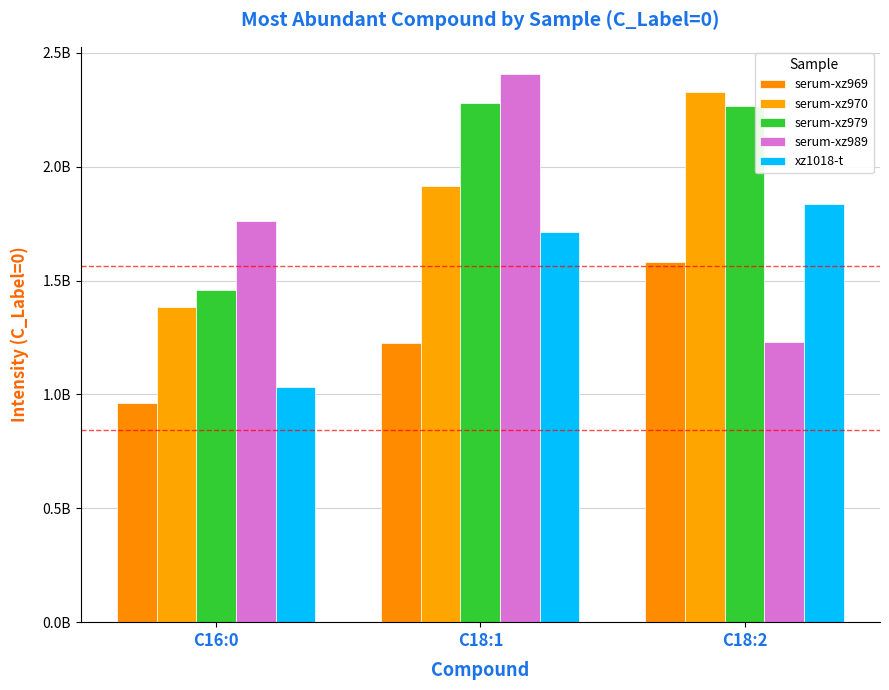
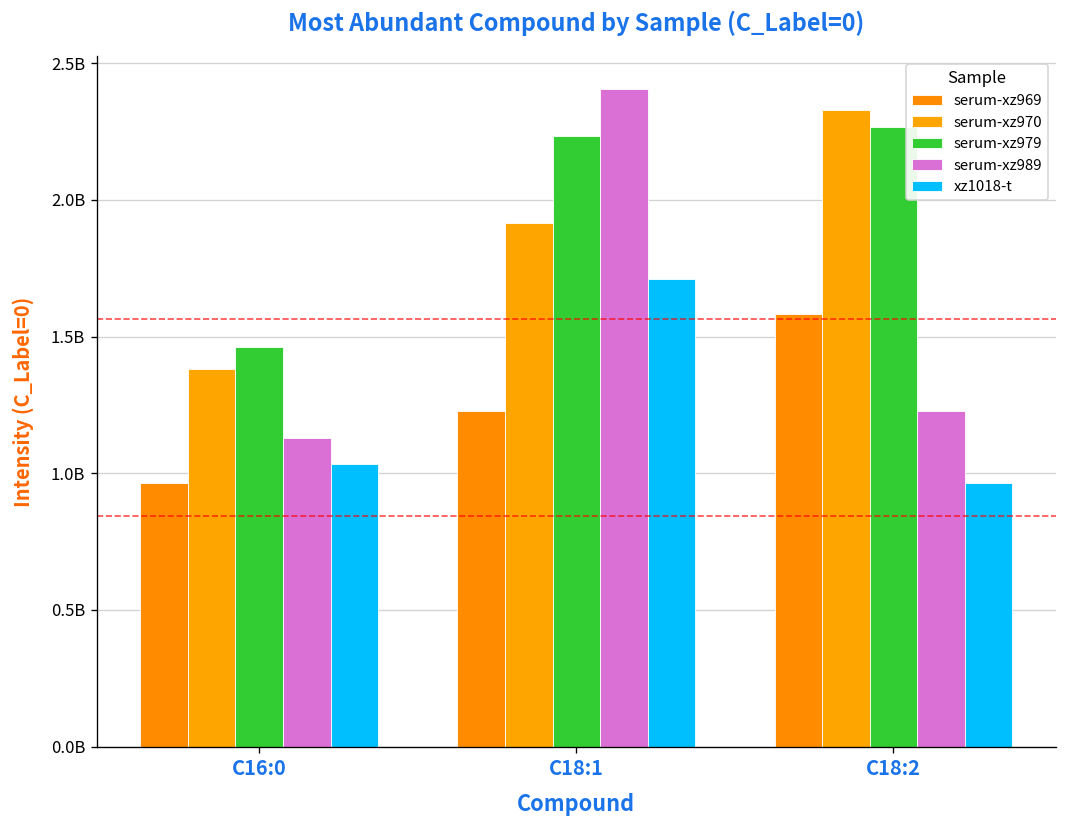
serum-xz989, C16:0: 1760000000 -> 1130000000
serum-xz979, C18:1: 2280000000 -> 2230000000
xz1018-t, C18:2: 1840000000 -> 960000000
